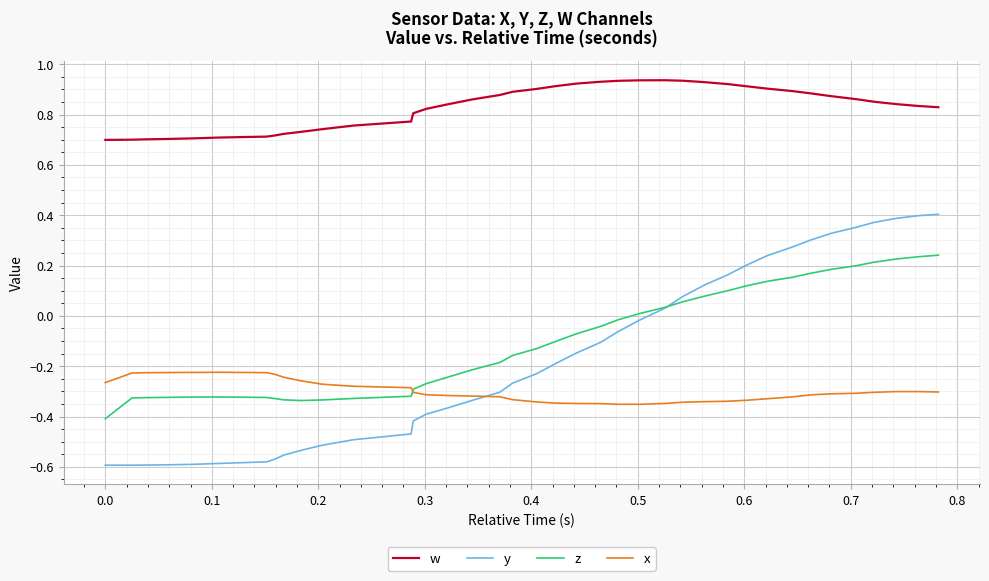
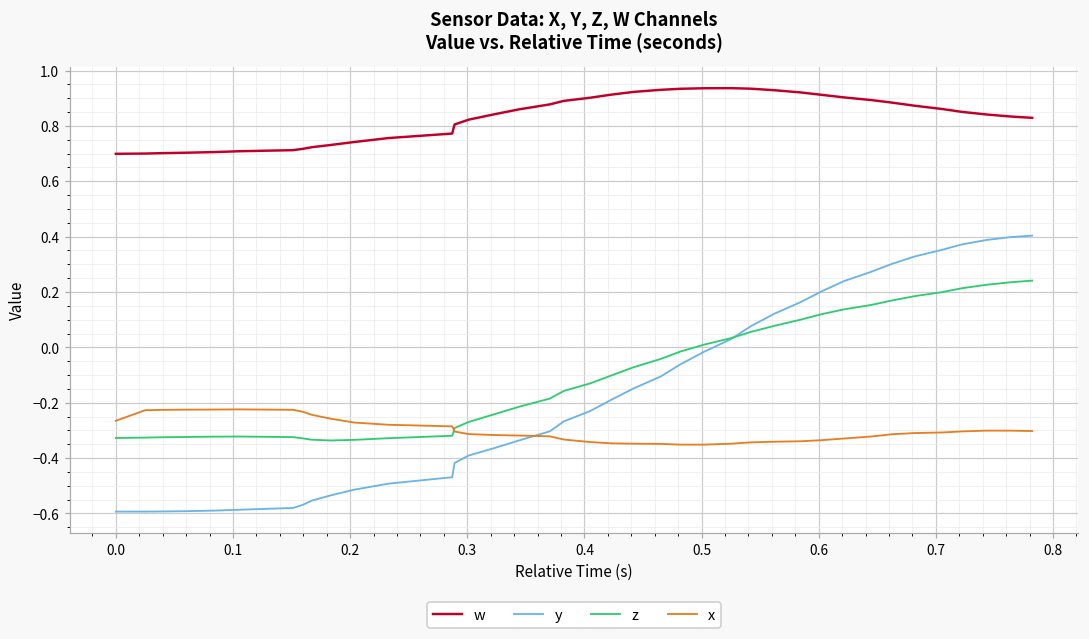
z, 0.0: -0.41 -> -0.33
